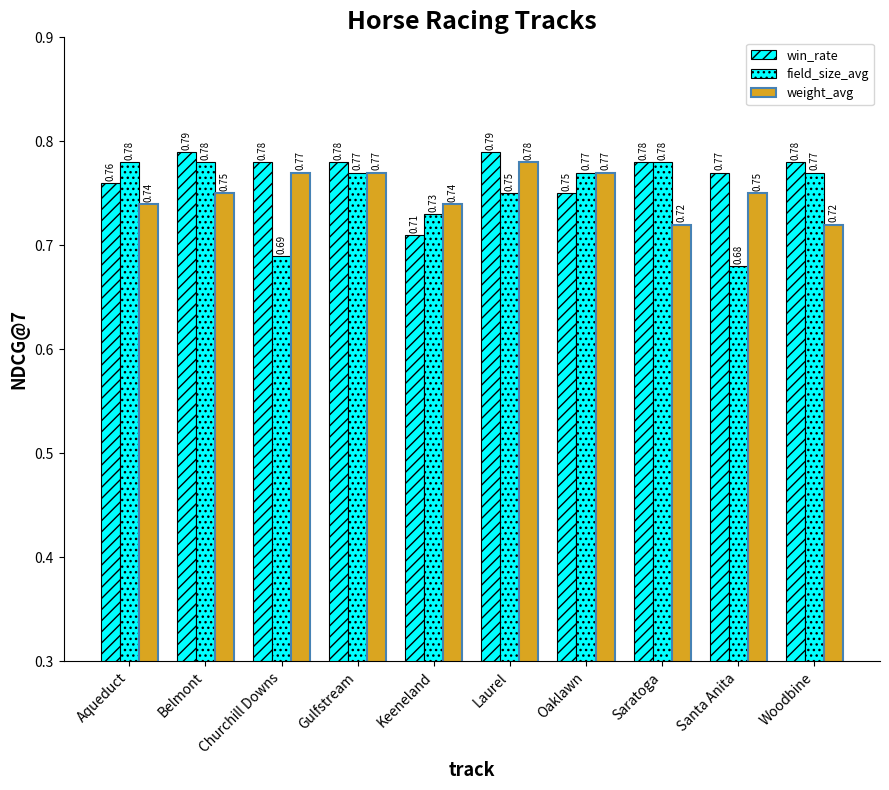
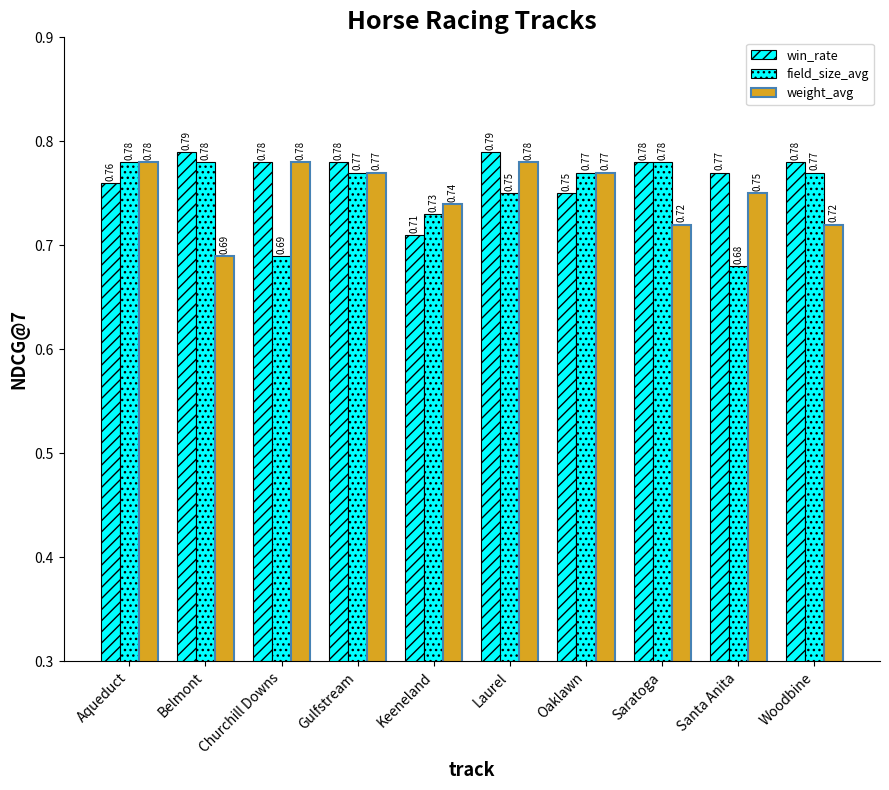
weight_avg, Aqueduct: 0.74 -> 0.78
weight_avg, Belmont: 0.75 -> 0.69
weight_avg, Churchill Downs: 0.77 -> 0.78
